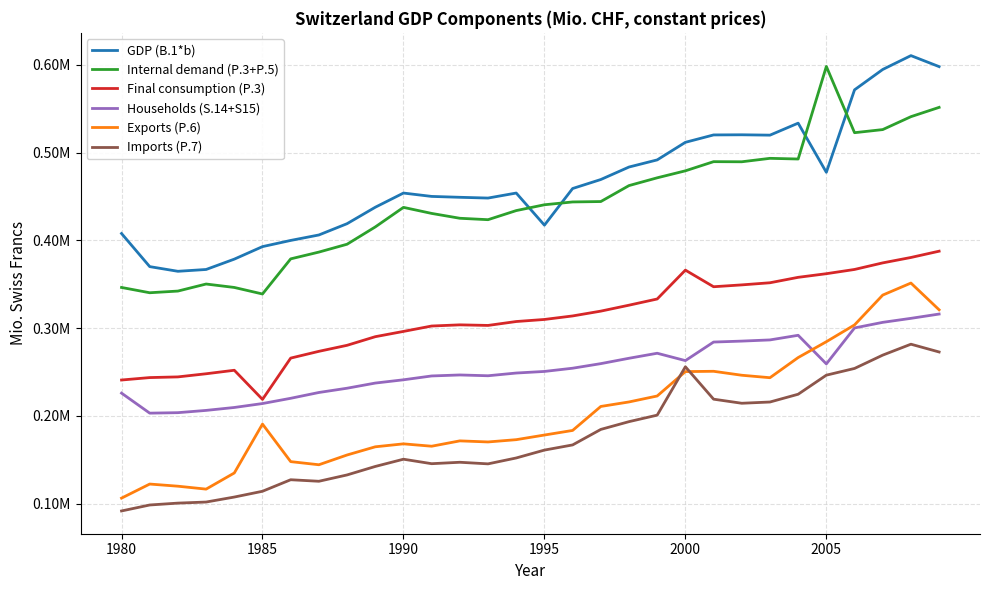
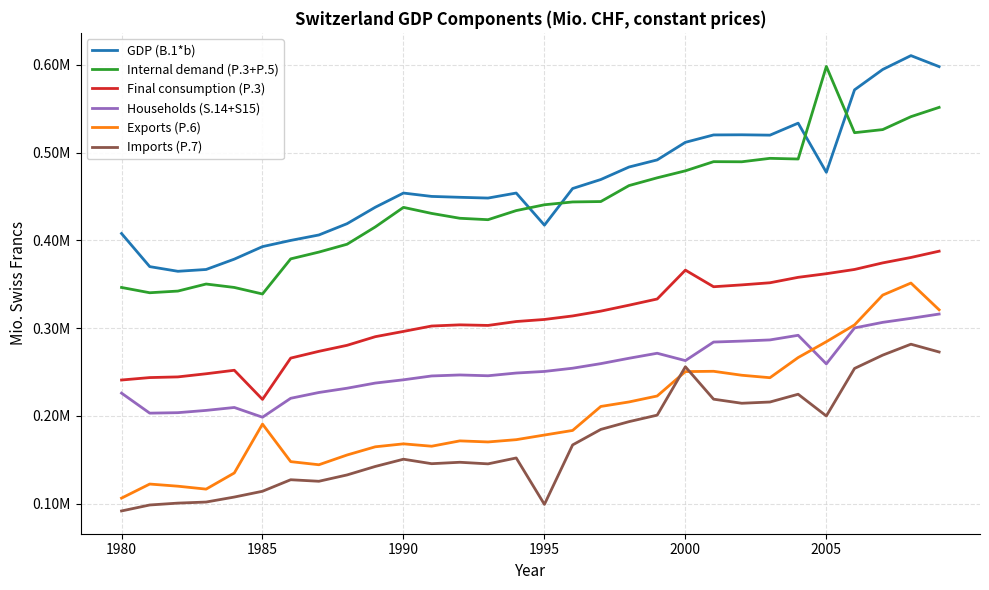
Households (S.14+S15), 1985: 210000 -> 200000
Imports (P.7), 1995: 160000 -> 100000
Imports (P.7), 2005: 250000 -> 200000
